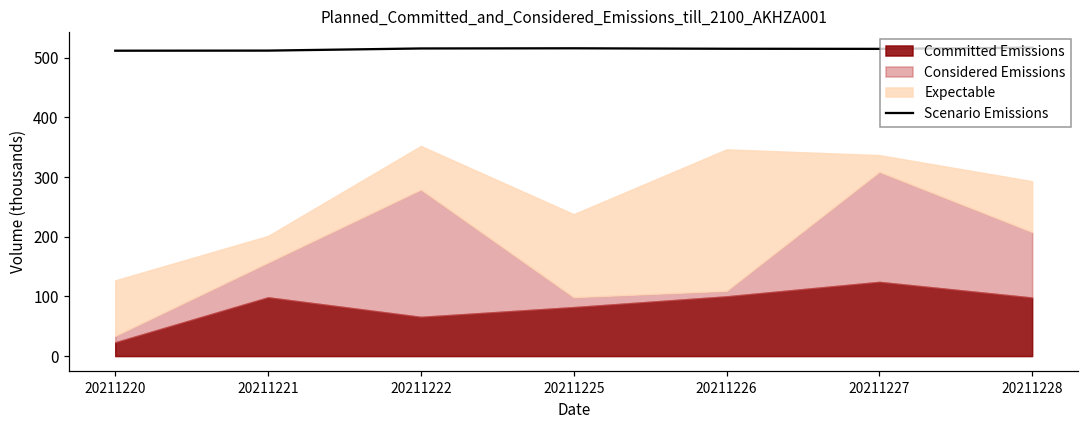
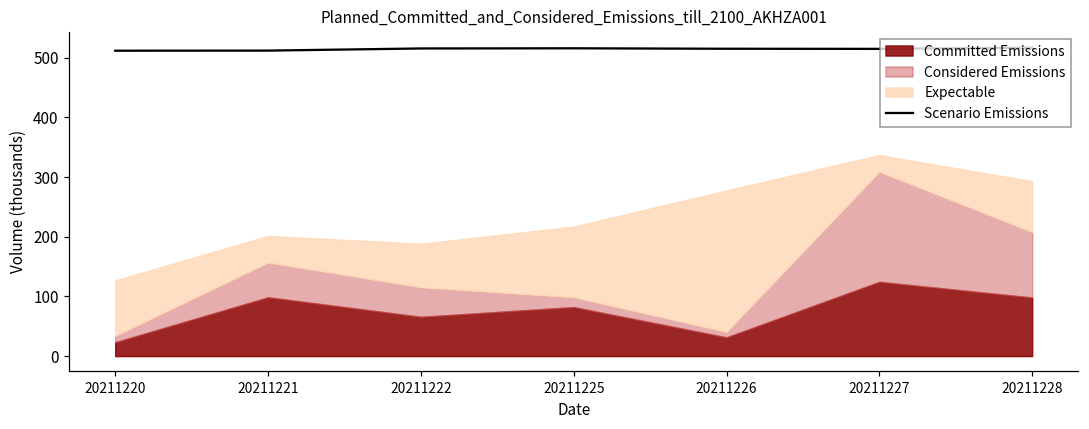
Considered Emissions, 20211222: 210 -> 50
Expectable, 20211225: 140 -> 120
Committed Emissions, 20211226: 100 -> 30
